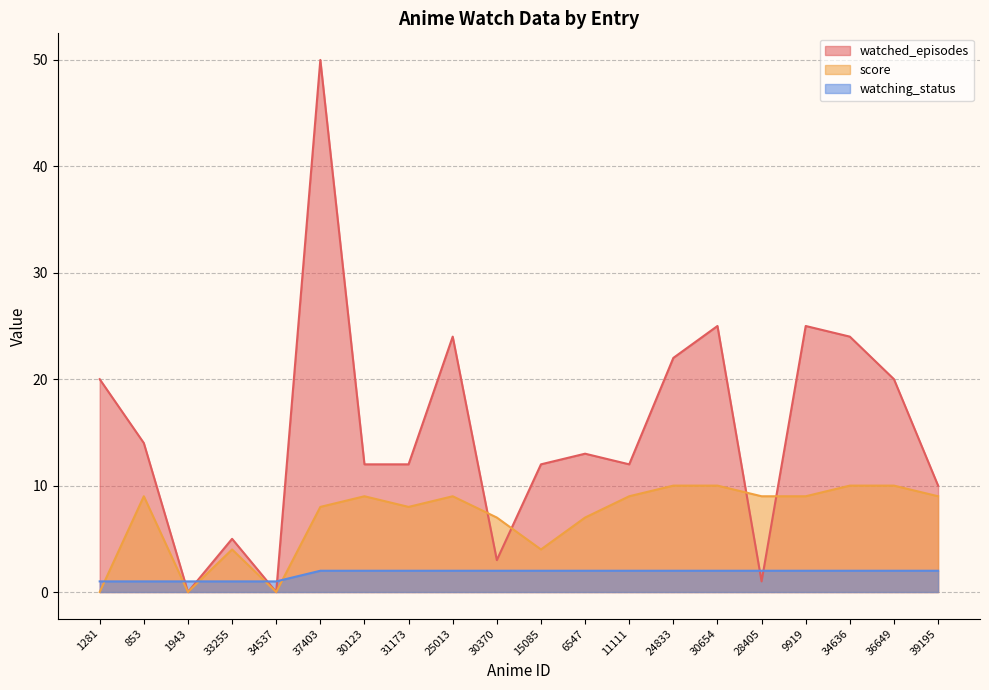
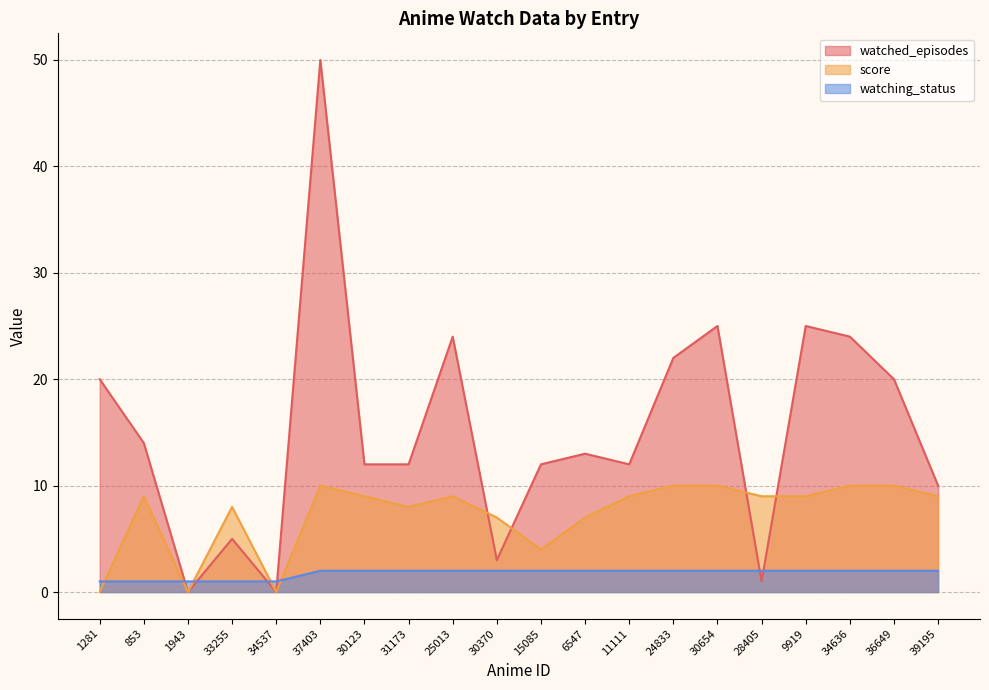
score, 33255: 4 -> 8
score, 37403: 8 -> 10
